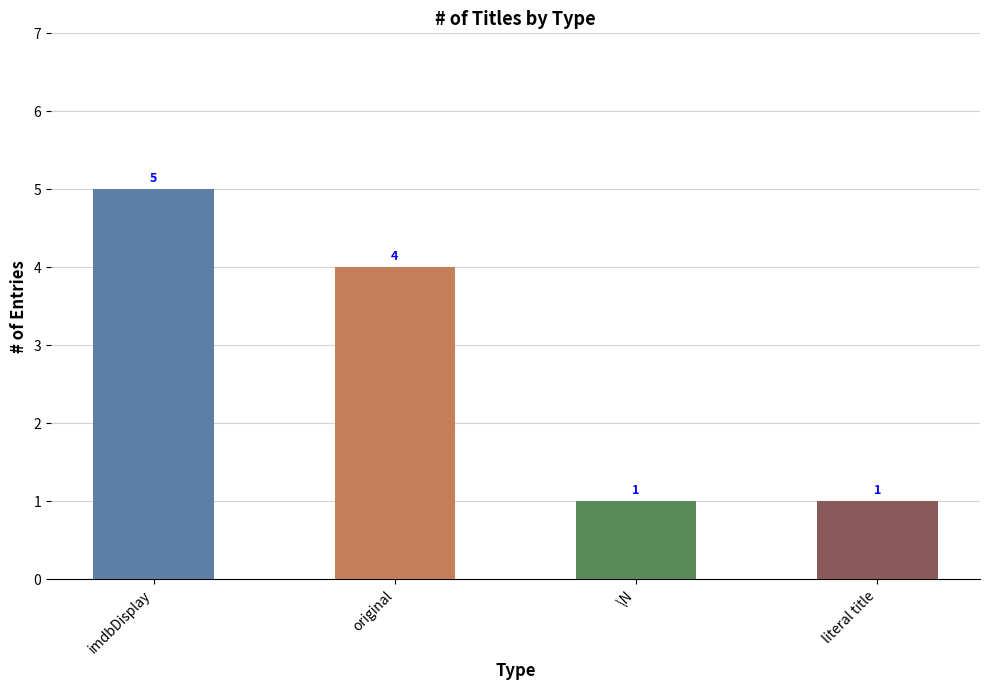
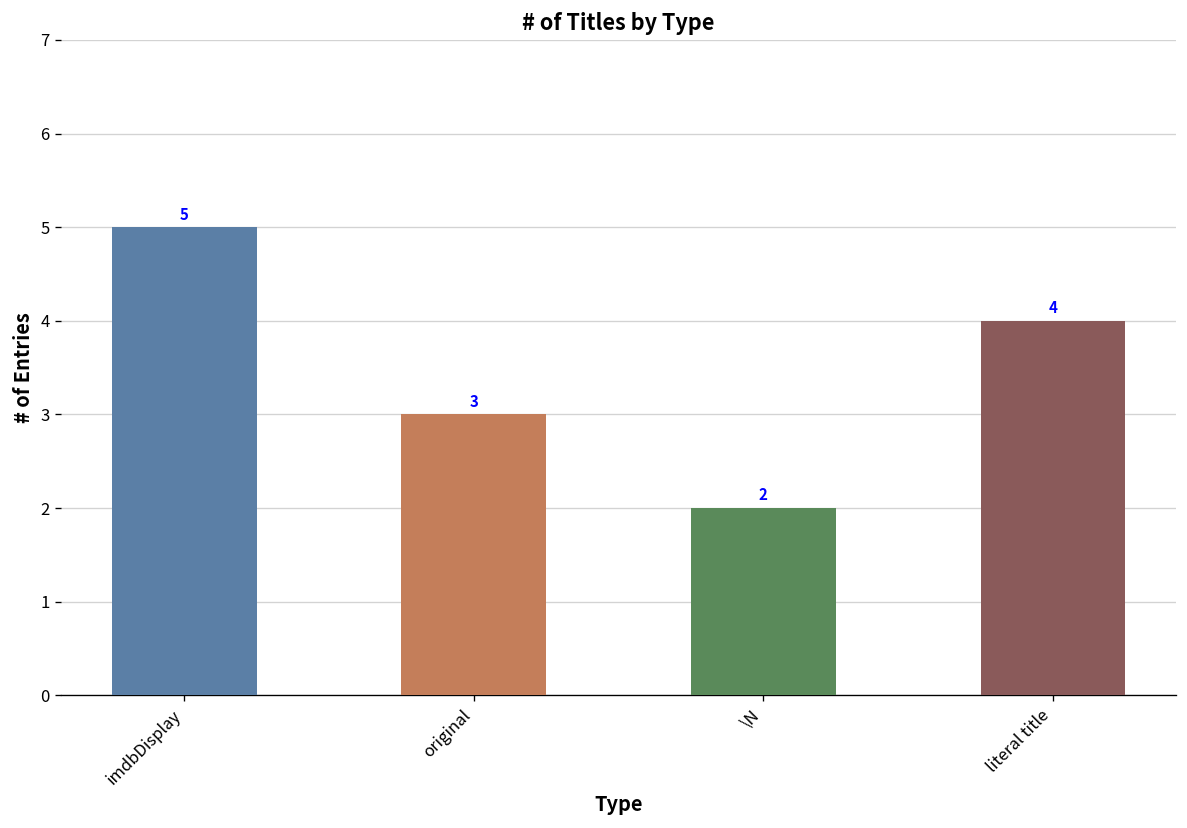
original: 4 -> 3
\N: 1 -> 2
literal title: 1 -> 4
